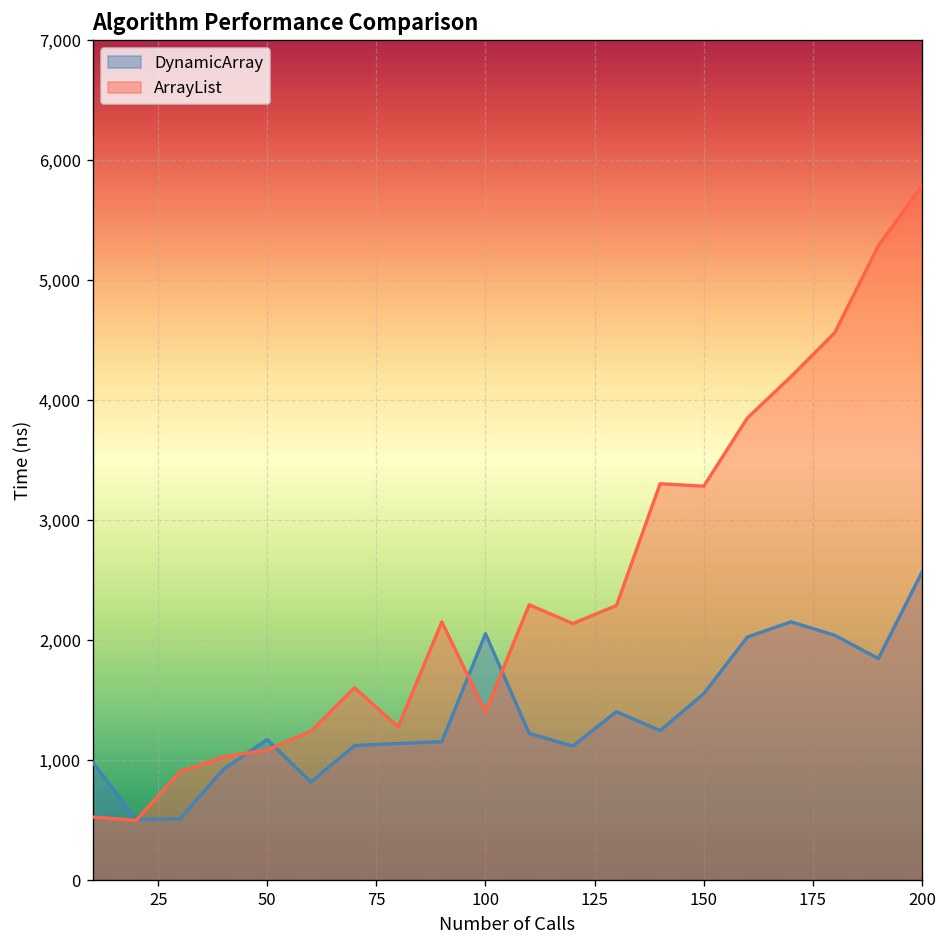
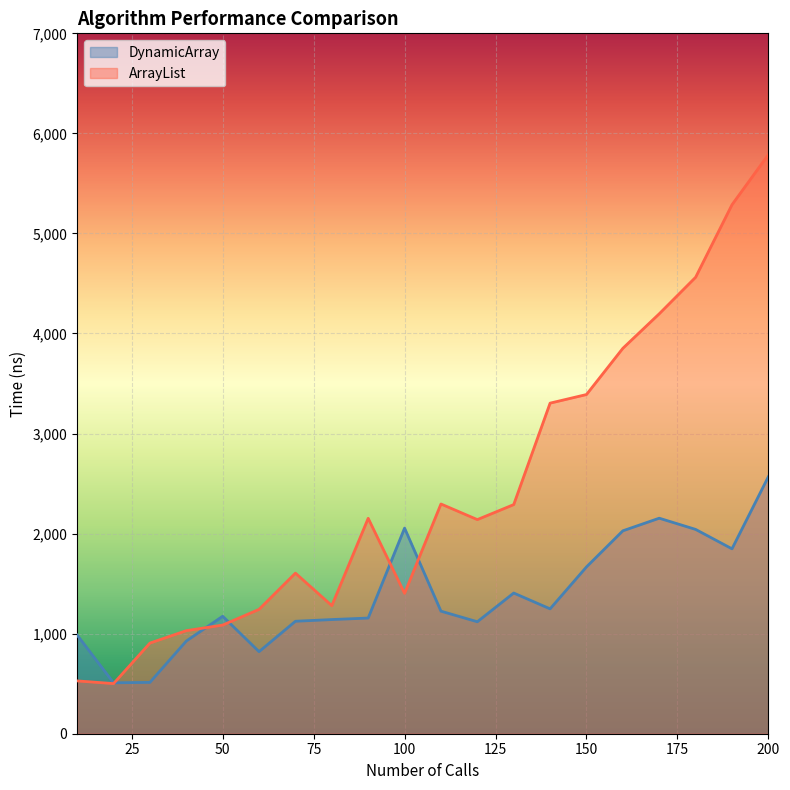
DynamicArray, 150: 1,560 -> 1,670
ArrayList, 150: 3,280 -> 3,390
